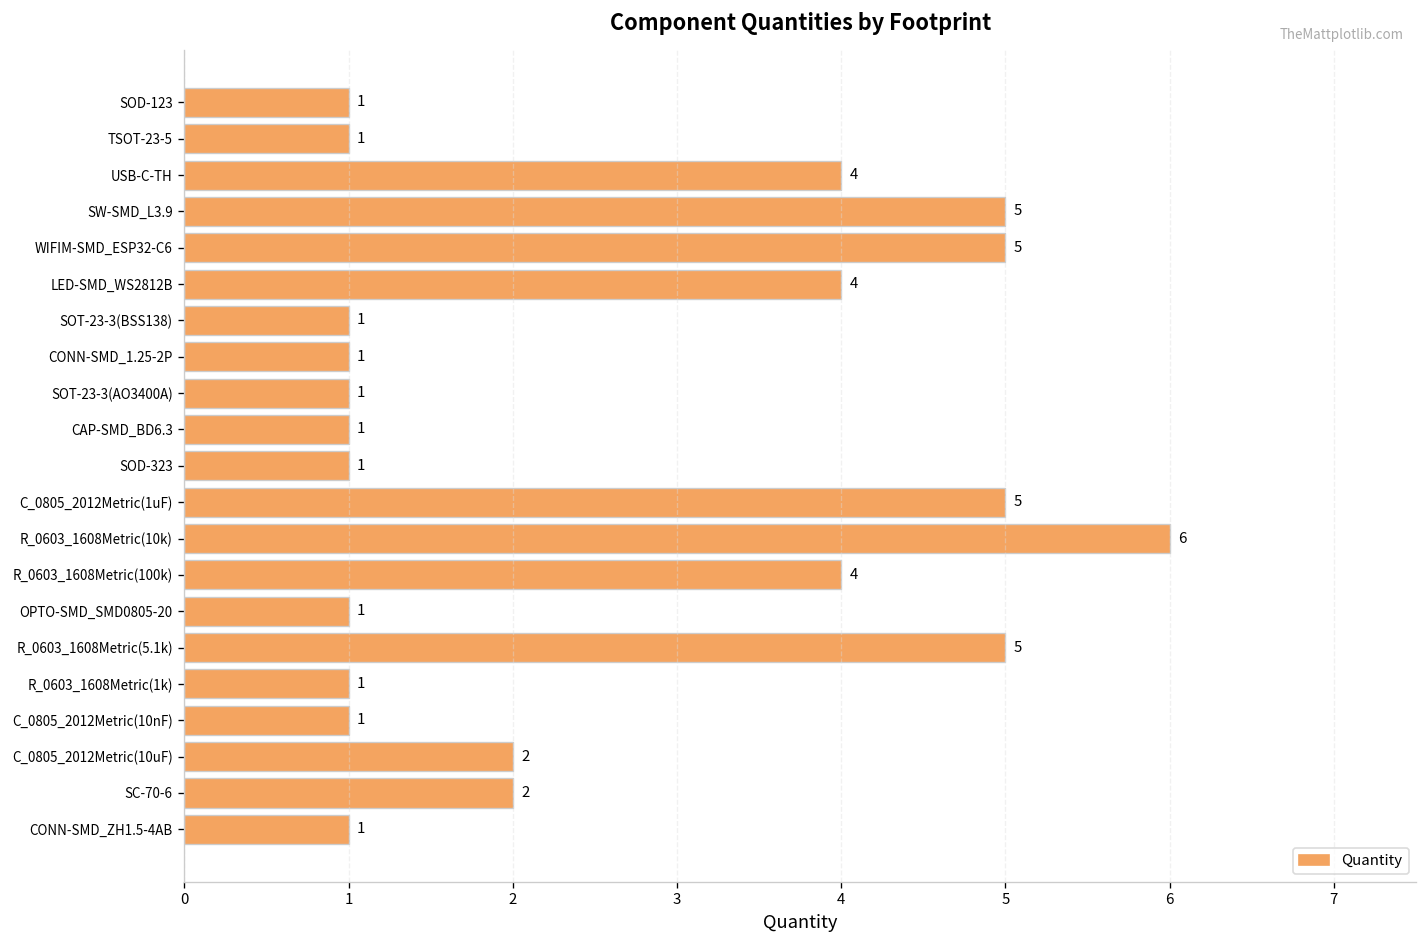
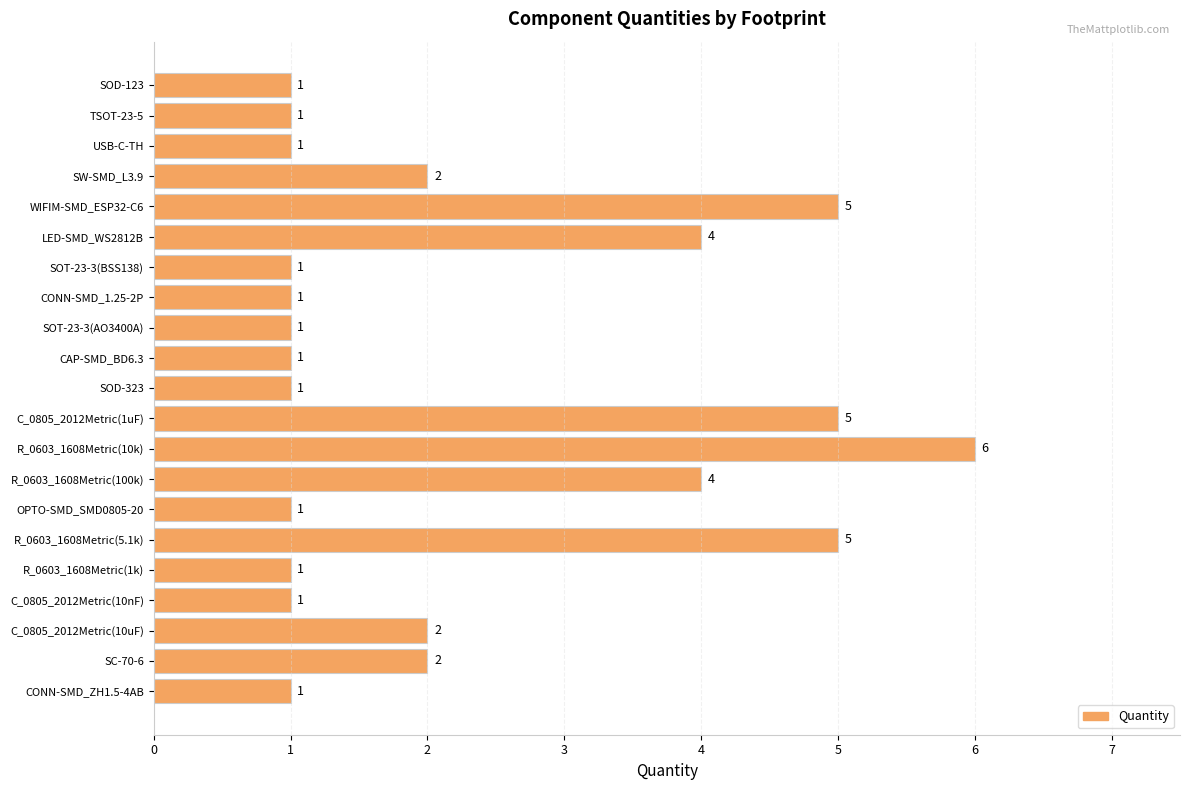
USB-C-TH: 4 -> 1
SW-SMD_L3.9: 5 -> 2
